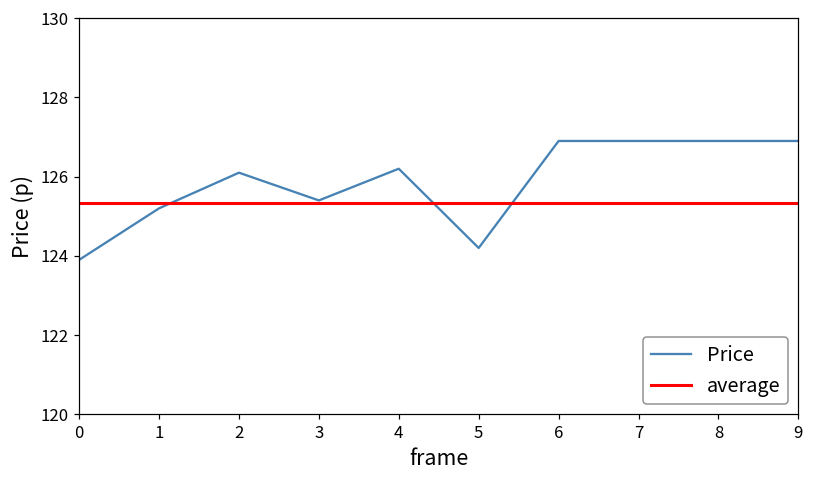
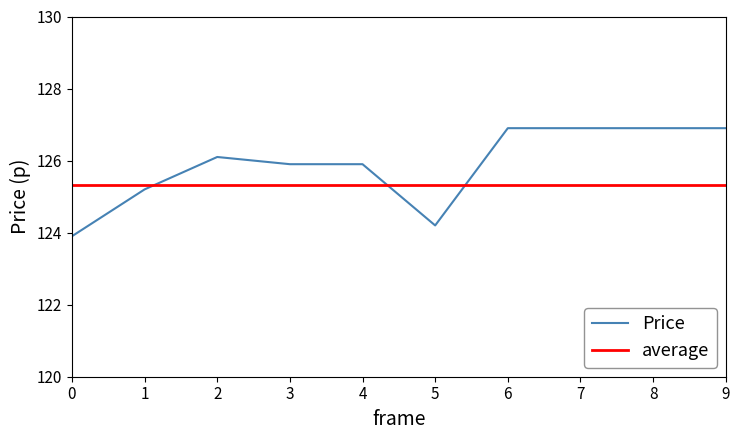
3: 125.4 -> 125.9
4: 126.2 -> 125.9
